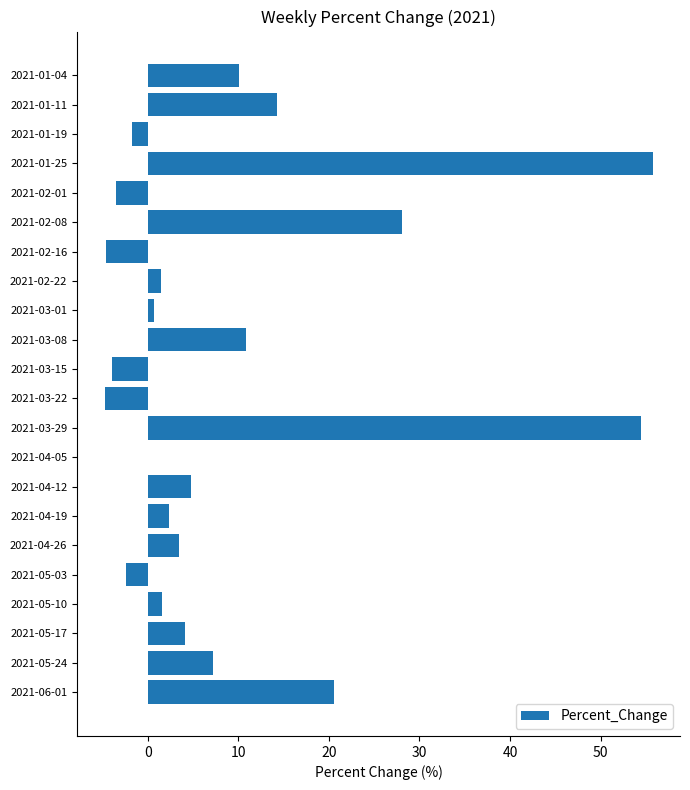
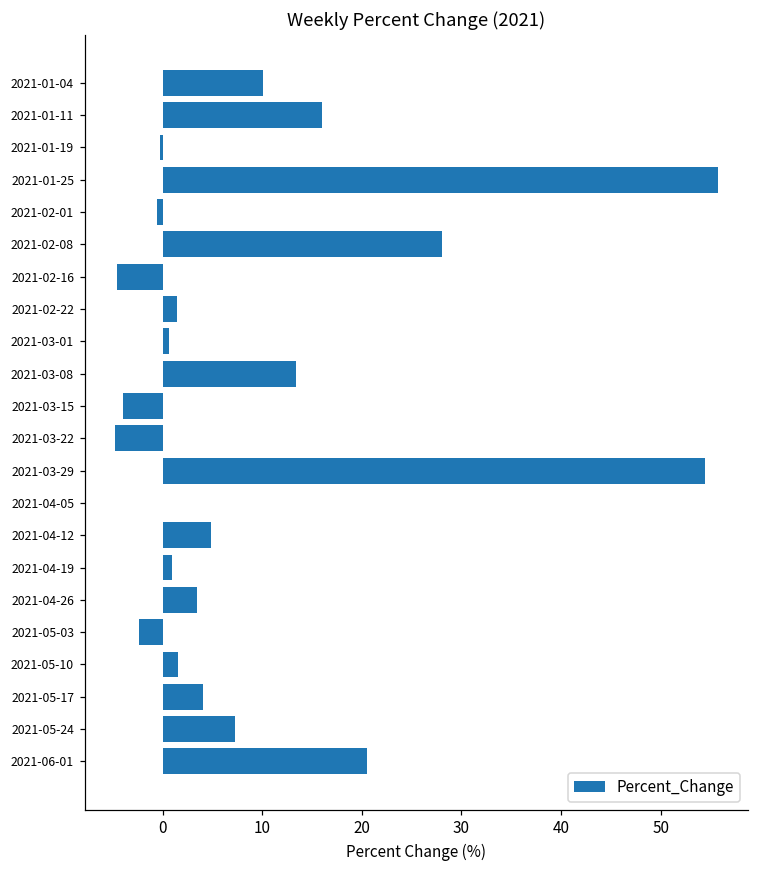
2021-01-11: 14 -> 16
2021-01-19: -2 -> 0
2021-02-01: -4 -> -1
2021-03-08: 11 -> 13
2021-04-19: 2 -> 1
